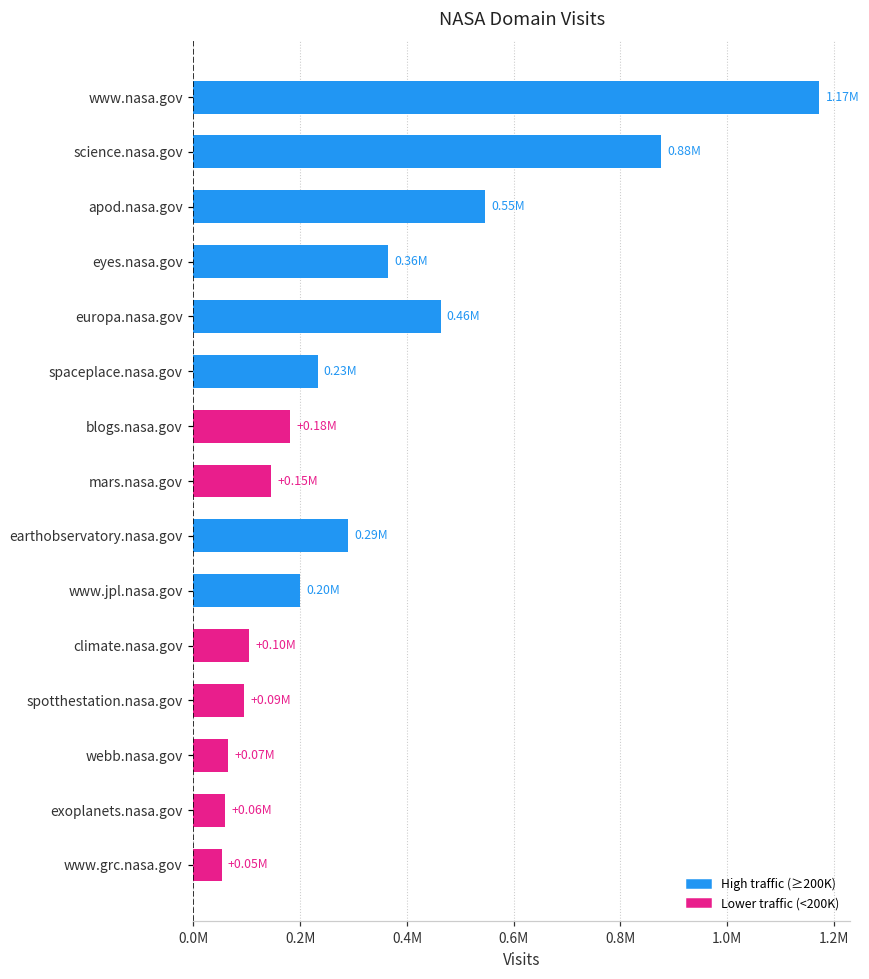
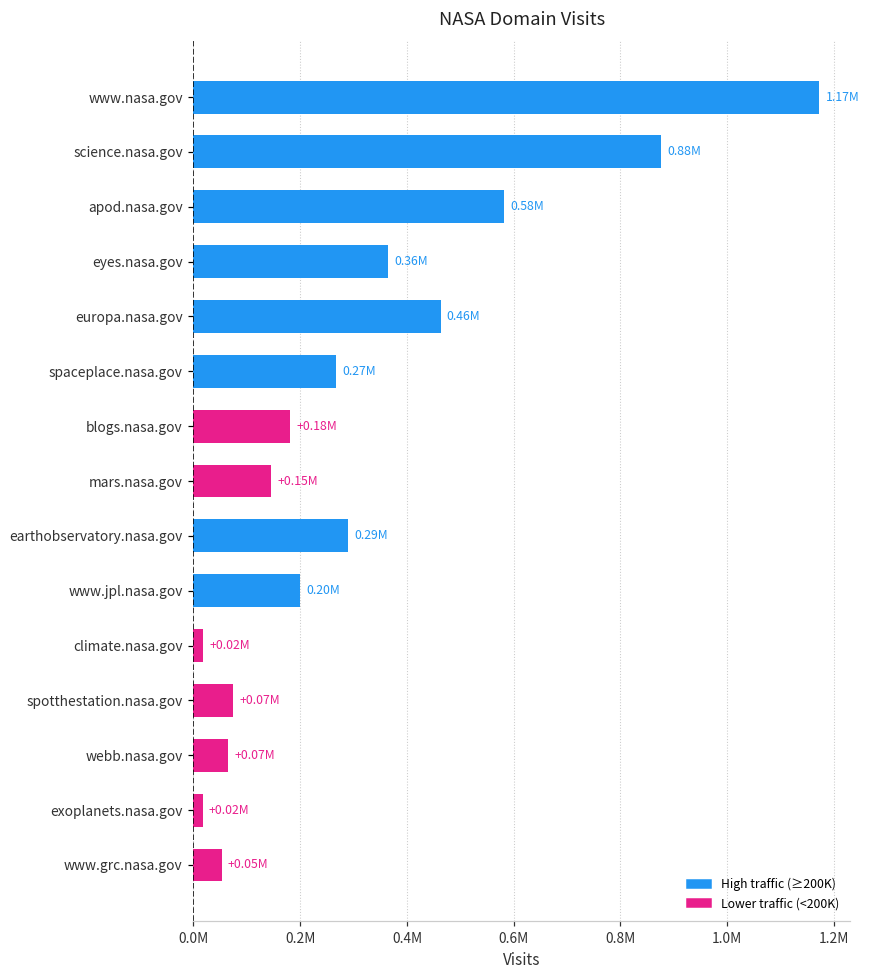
apod.nasa.gov: 0.55M -> 0.58M
spaceplace.nasa.gov: 0.23M -> 0.27M
climate.nasa.gov: +0.10M -> +0.02M
spotthestation.nasa.gov: +0.09M -> +0.07M
exoplanets.nasa.gov: +0.06M -> +0.02M
